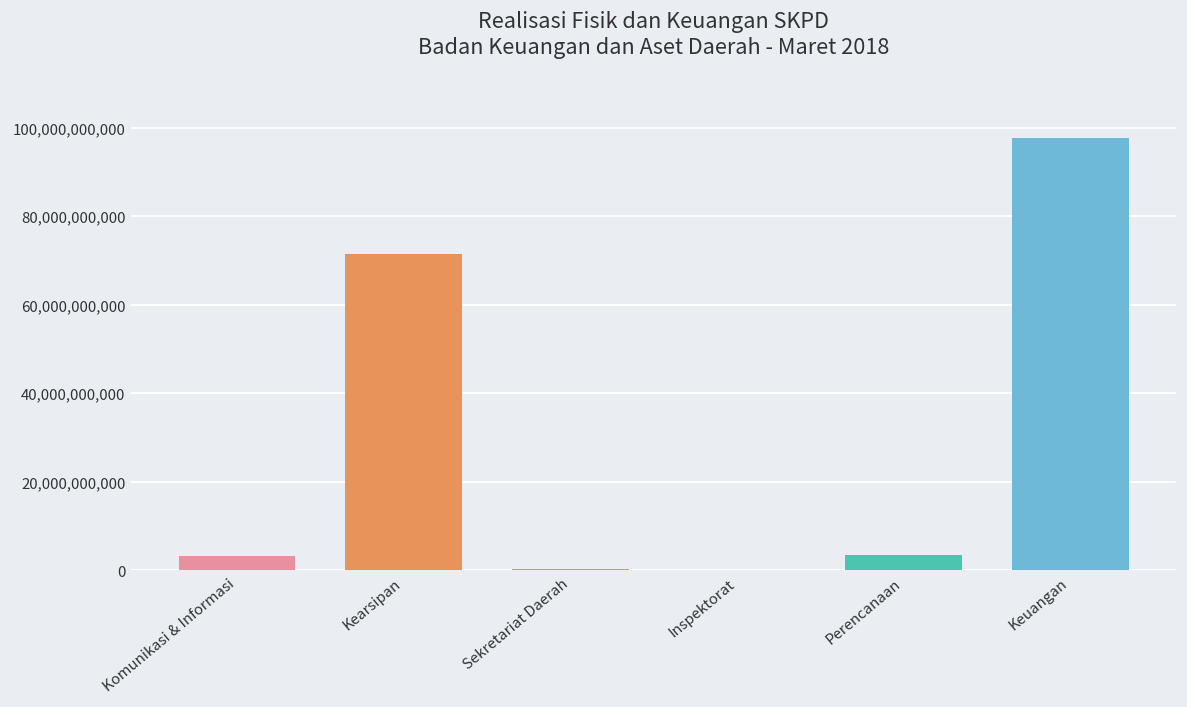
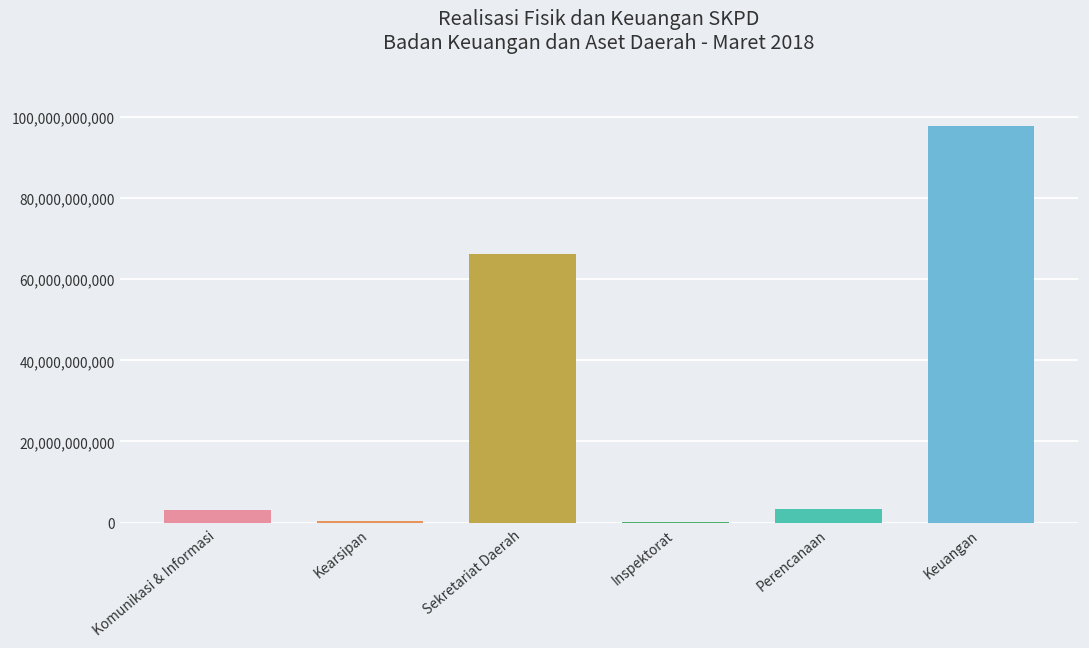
Kearsipan: 72,000,000,000 -> 0
Sekretariat Daerah: 0 -> 66,000,000,000
